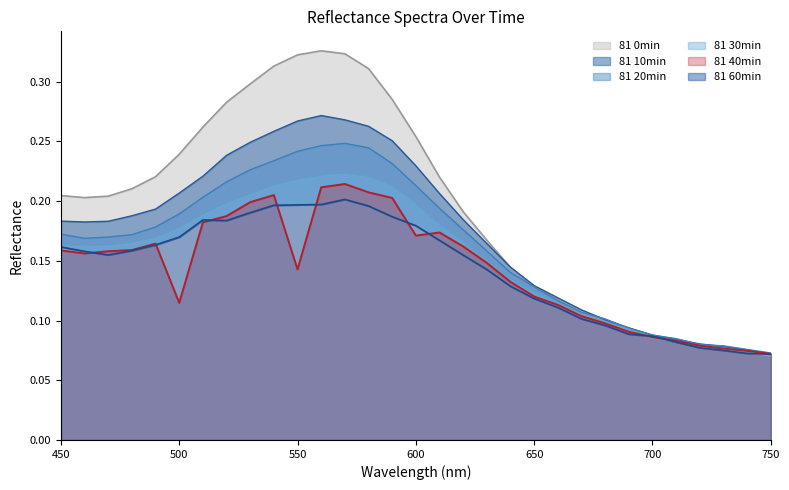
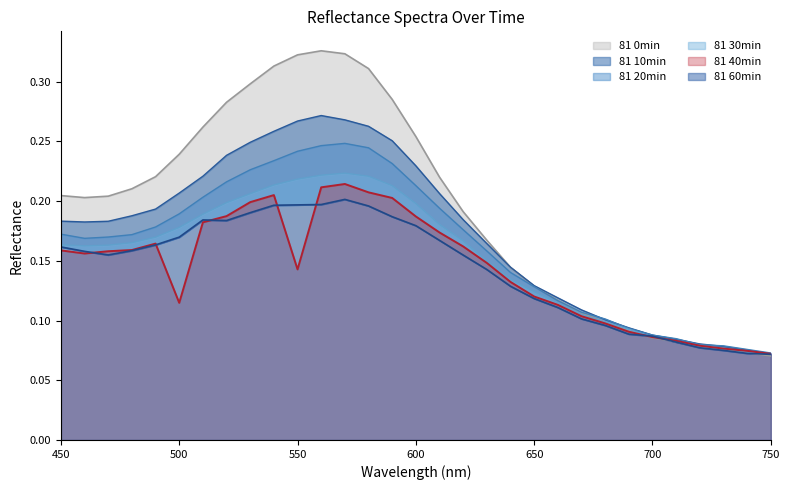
81 40min, 600: 0.171 -> 0.187
